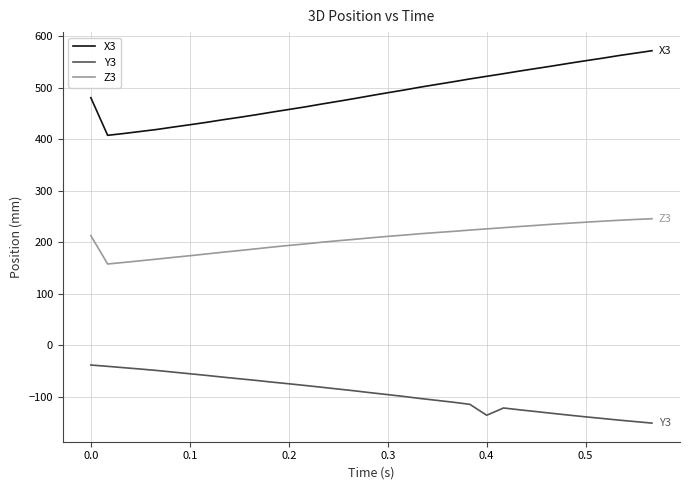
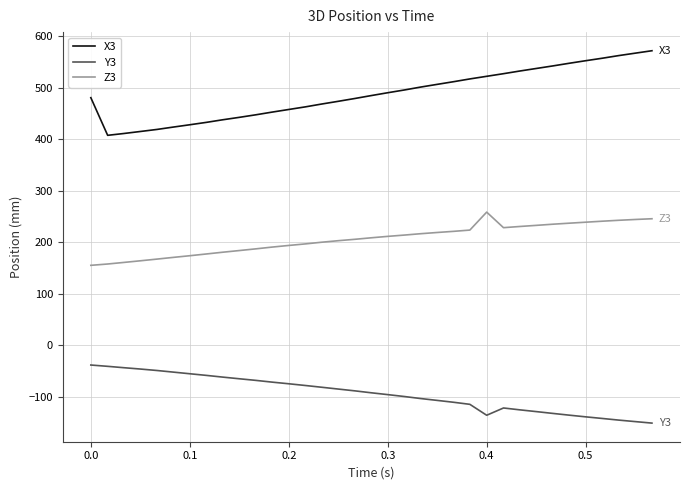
Z3, 0.0: 210 -> 160
Z3, 0.4: 230 -> 260
